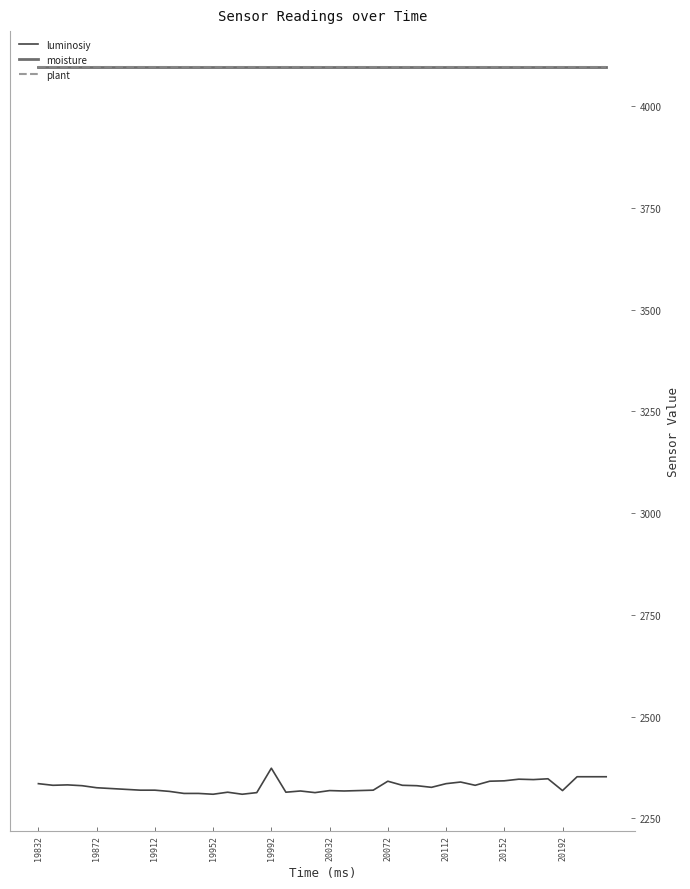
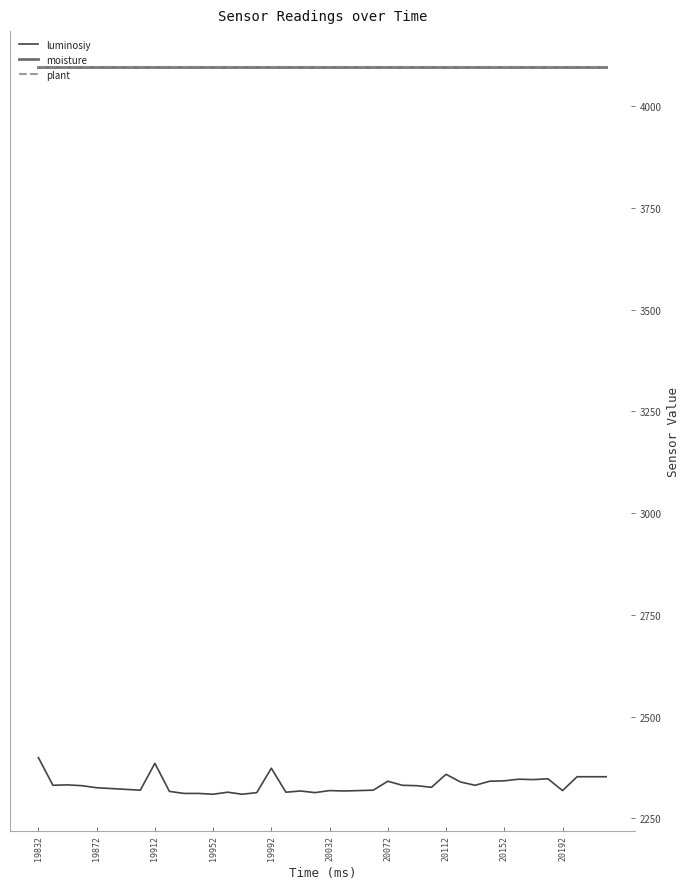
luminosiy, 19832: 2340 -> 2400
luminosiy, 19912: 2320 -> 2390
luminosiy, 20112: 2340 -> 2360
